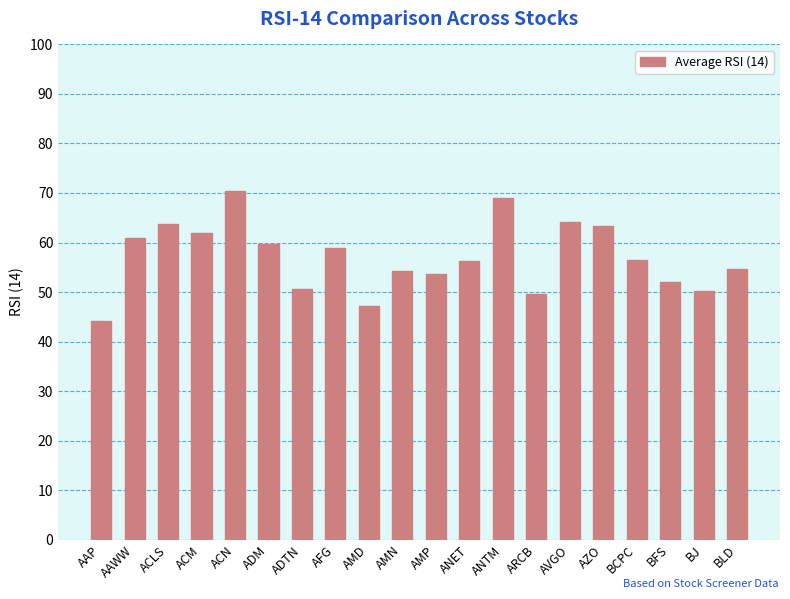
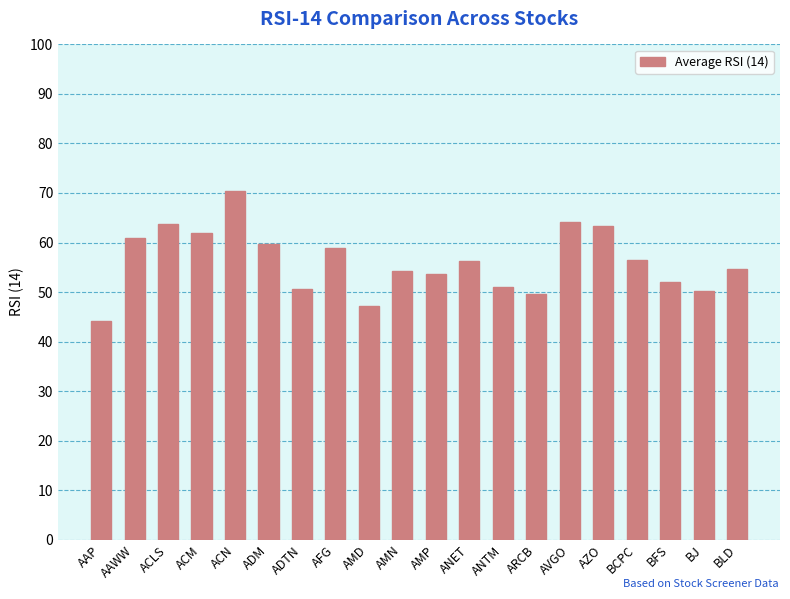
ANTM: 69 -> 51
